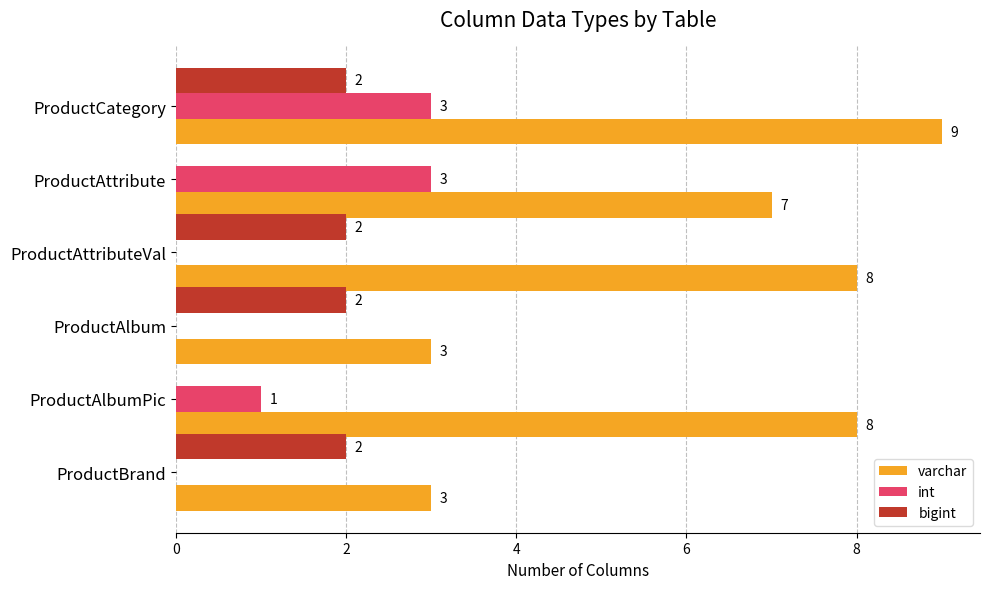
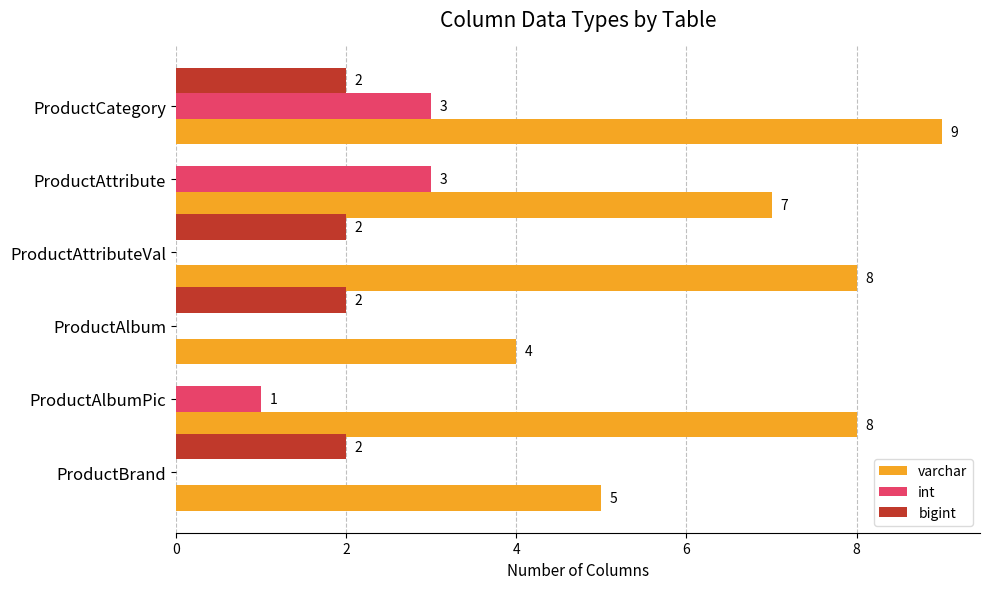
varchar, ProductAlbum: 3 -> 4
varchar, ProductBrand: 3 -> 5
